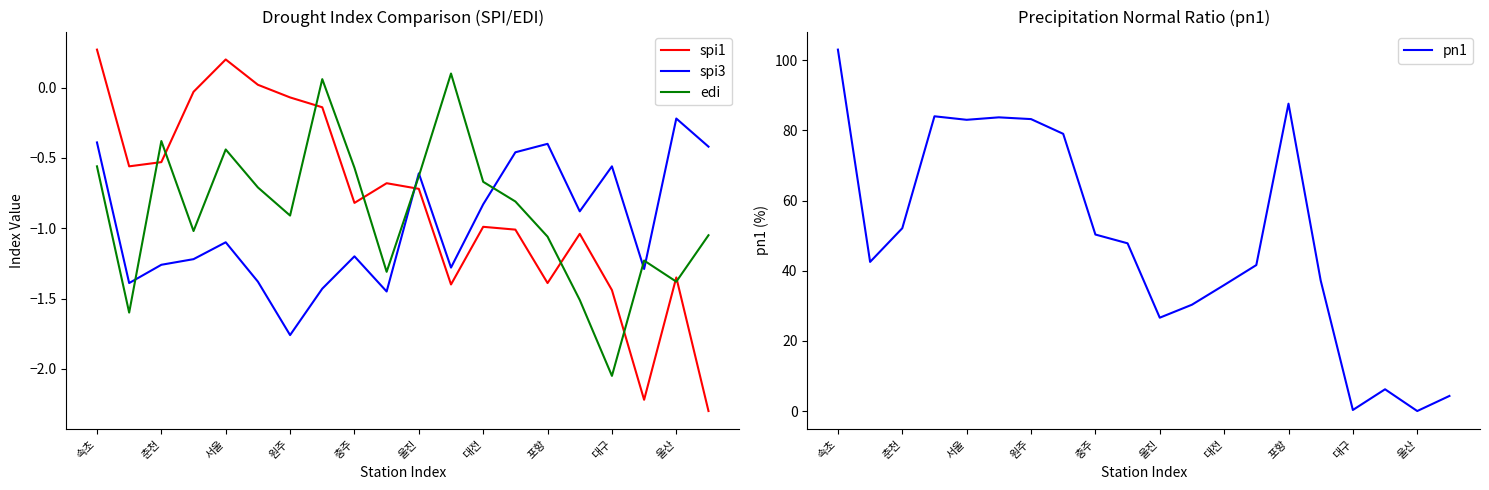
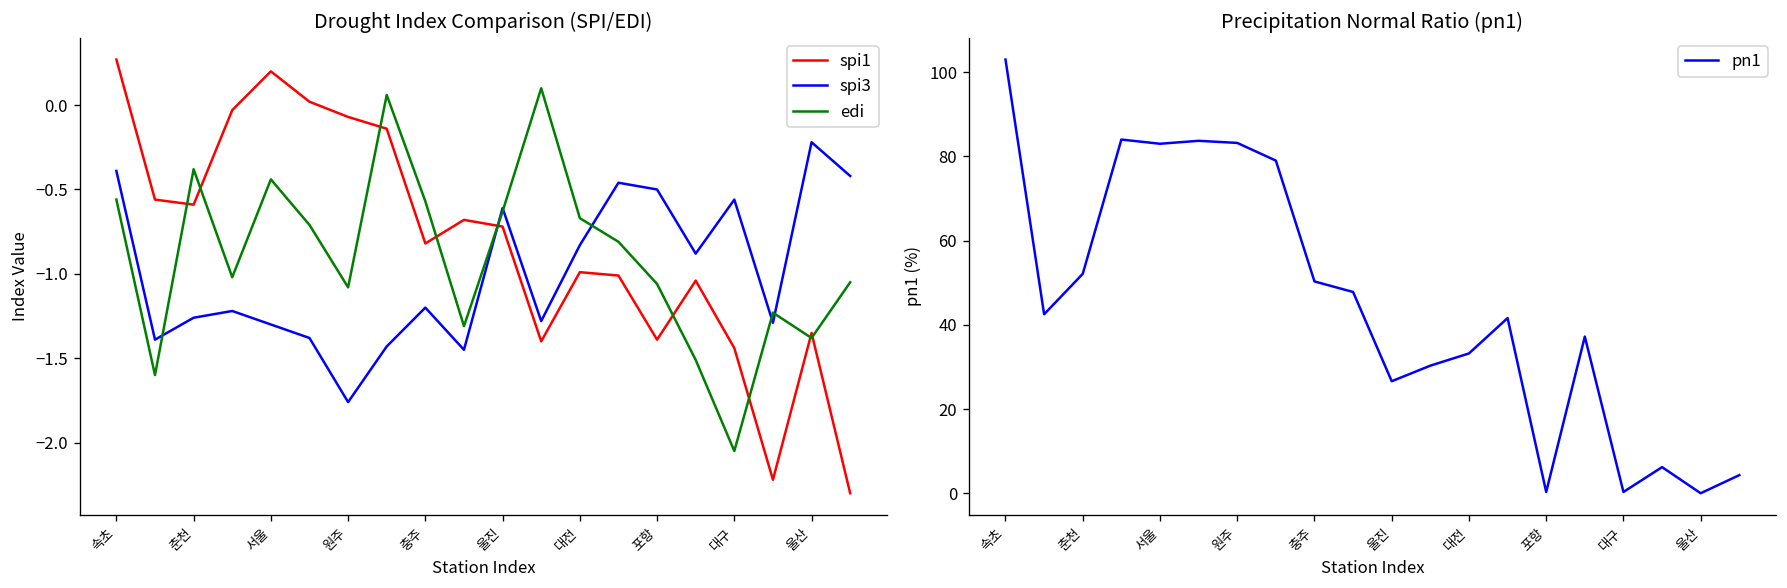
Drought Index Comparison (SPI/EDI), spi1, 춘천: -0.53 -> -0.59
Drought Index Comparison (SPI/EDI), spi3, 서울: -1.1 -> -1.3
Drought Index Comparison (SPI/EDI), edi, 원주: -0.91 -> -1.08
Drought Index Comparison (SPI/EDI), spi3, 포항: -0.4 -> -0.5
Precipitation Normal Ratio (pn1), 대전: 36 -> 33
Precipitation Normal Ratio (pn1), 포항: 88 -> 0
